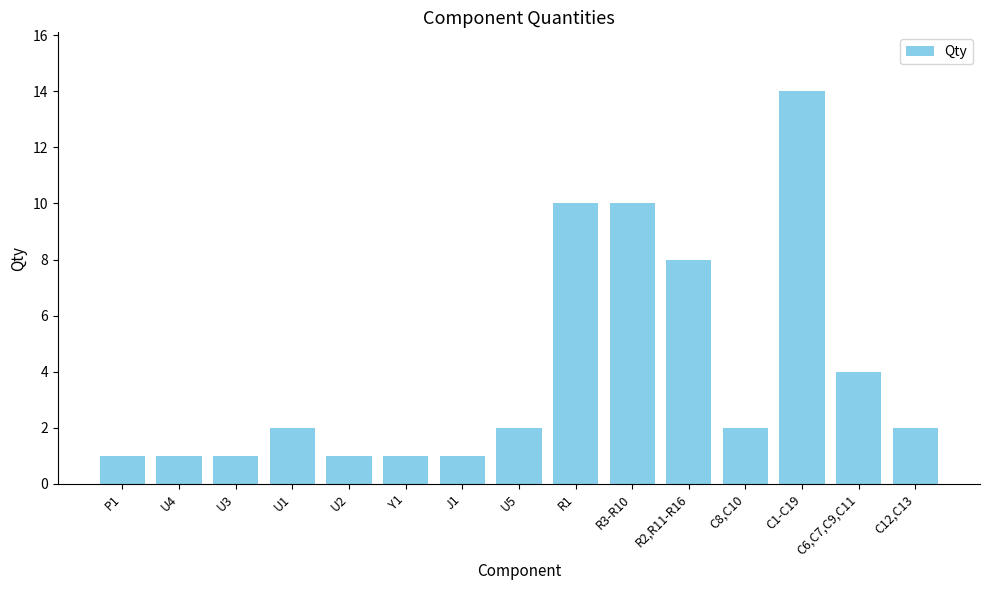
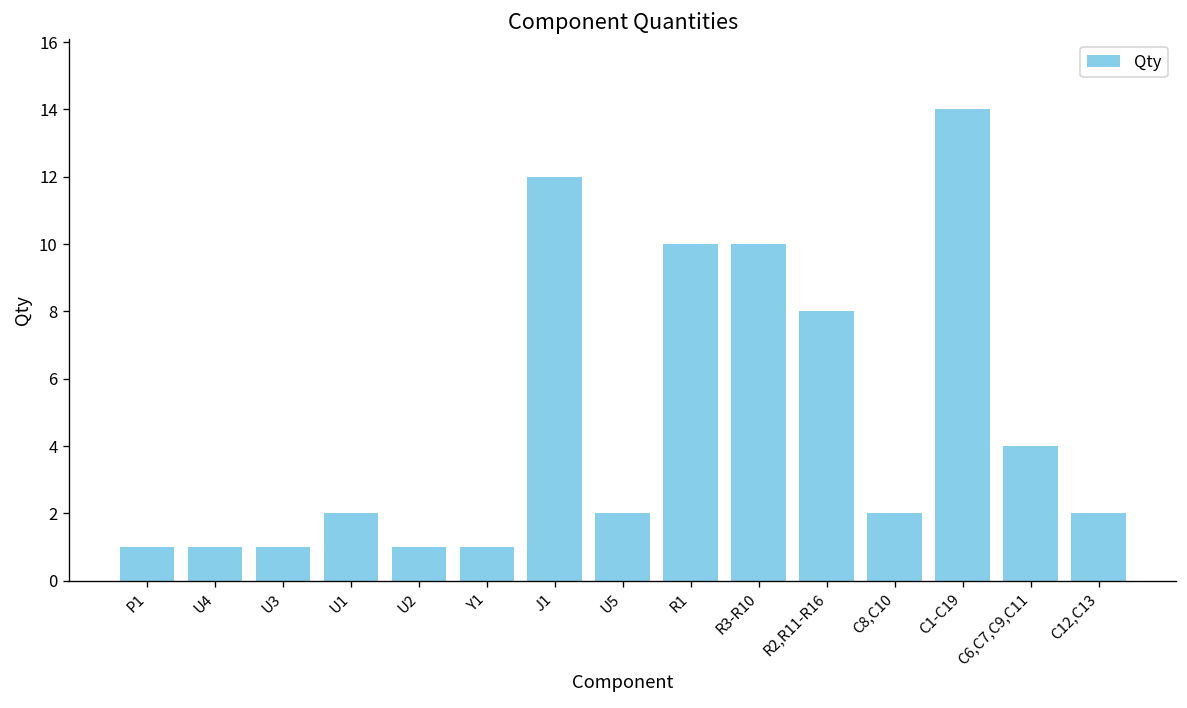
J1: 1 -> 12
